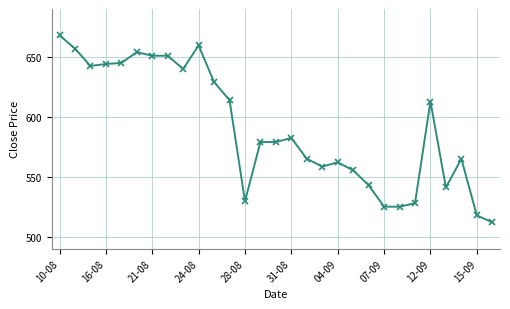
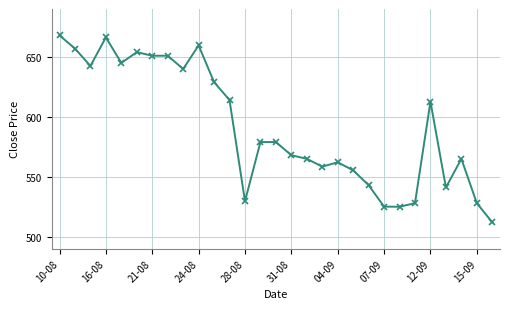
16-08: 644 -> 666
31-08: 582 -> 568
15-09: 518 -> 528
